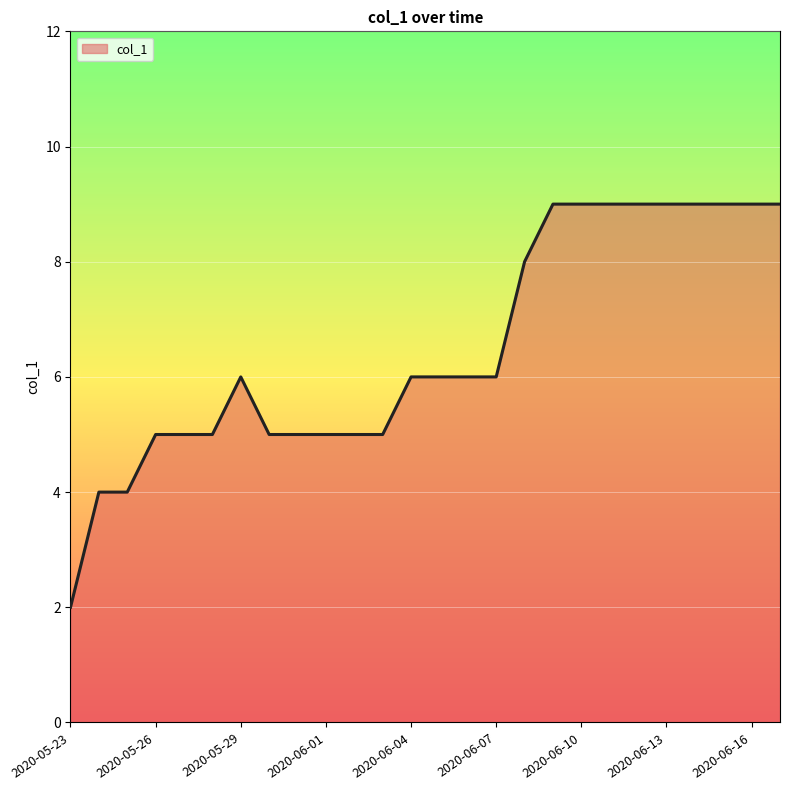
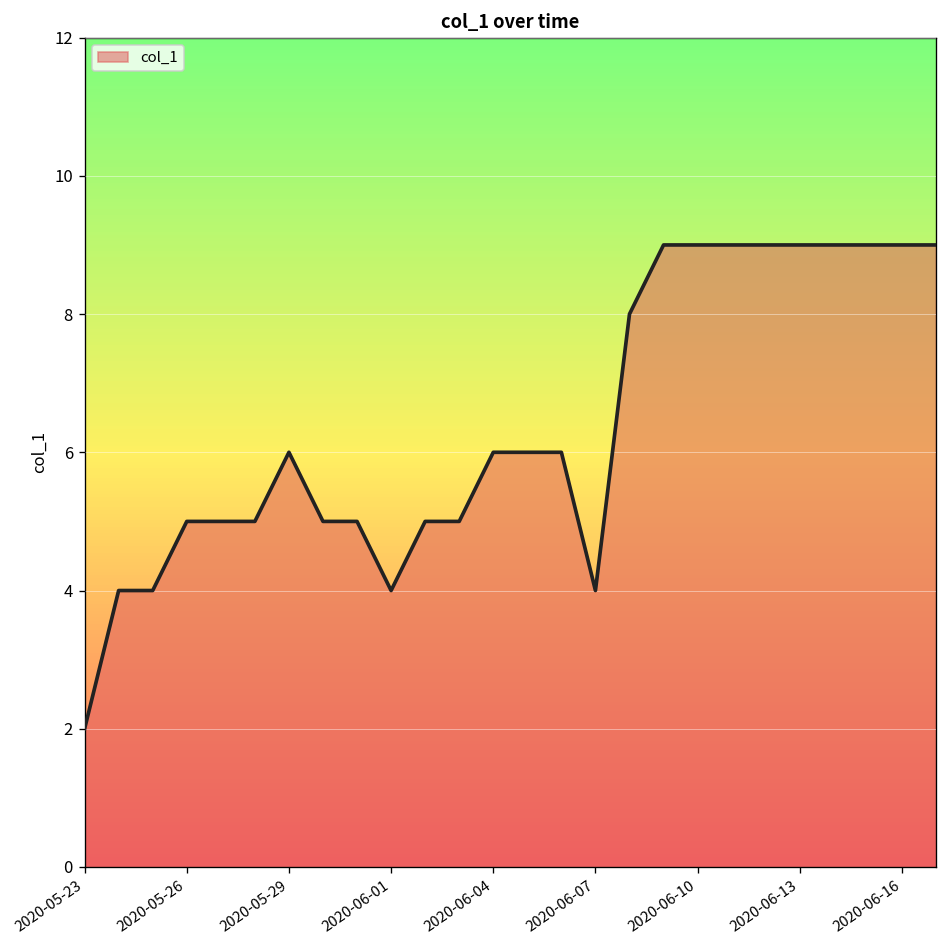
2020-06-01: 5 -> 4
2020-06-07: 6 -> 4
